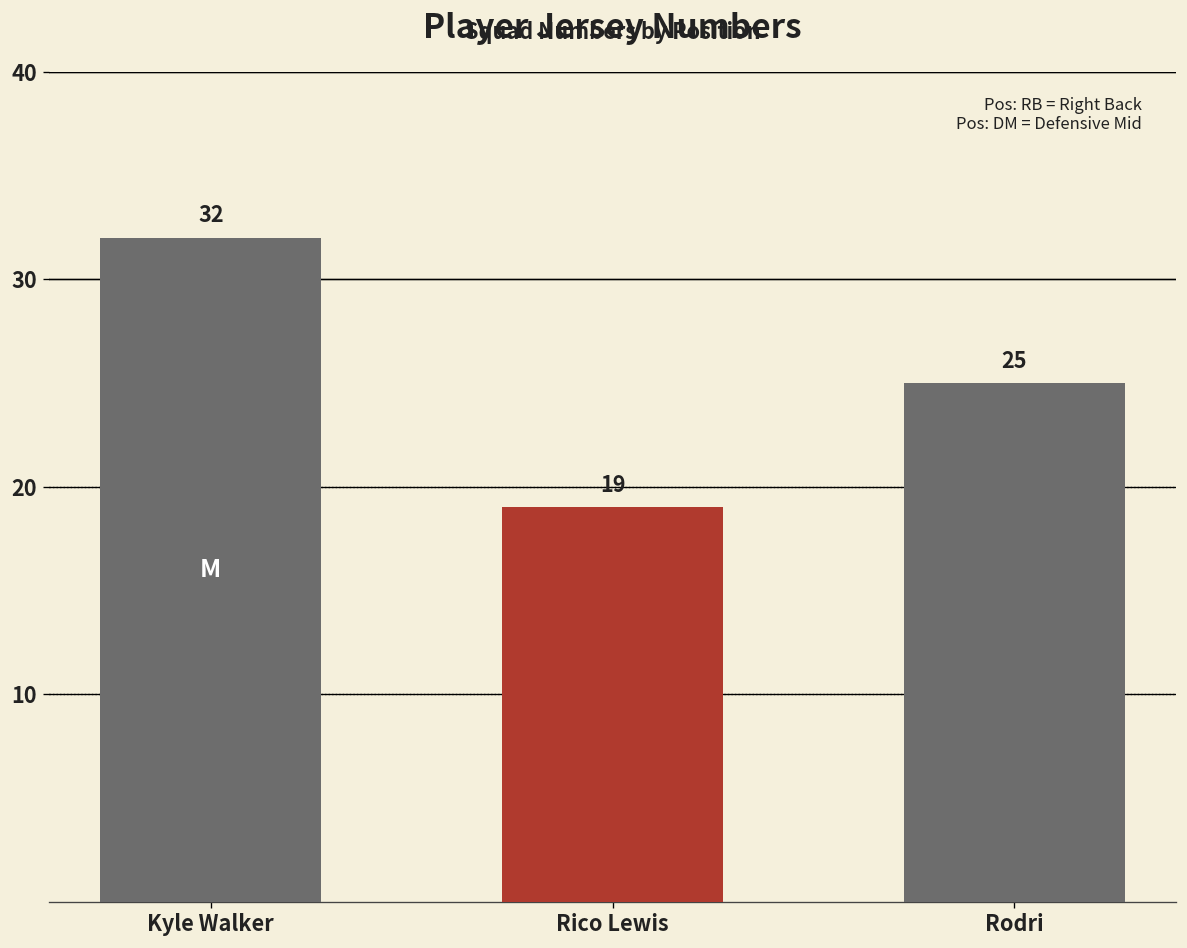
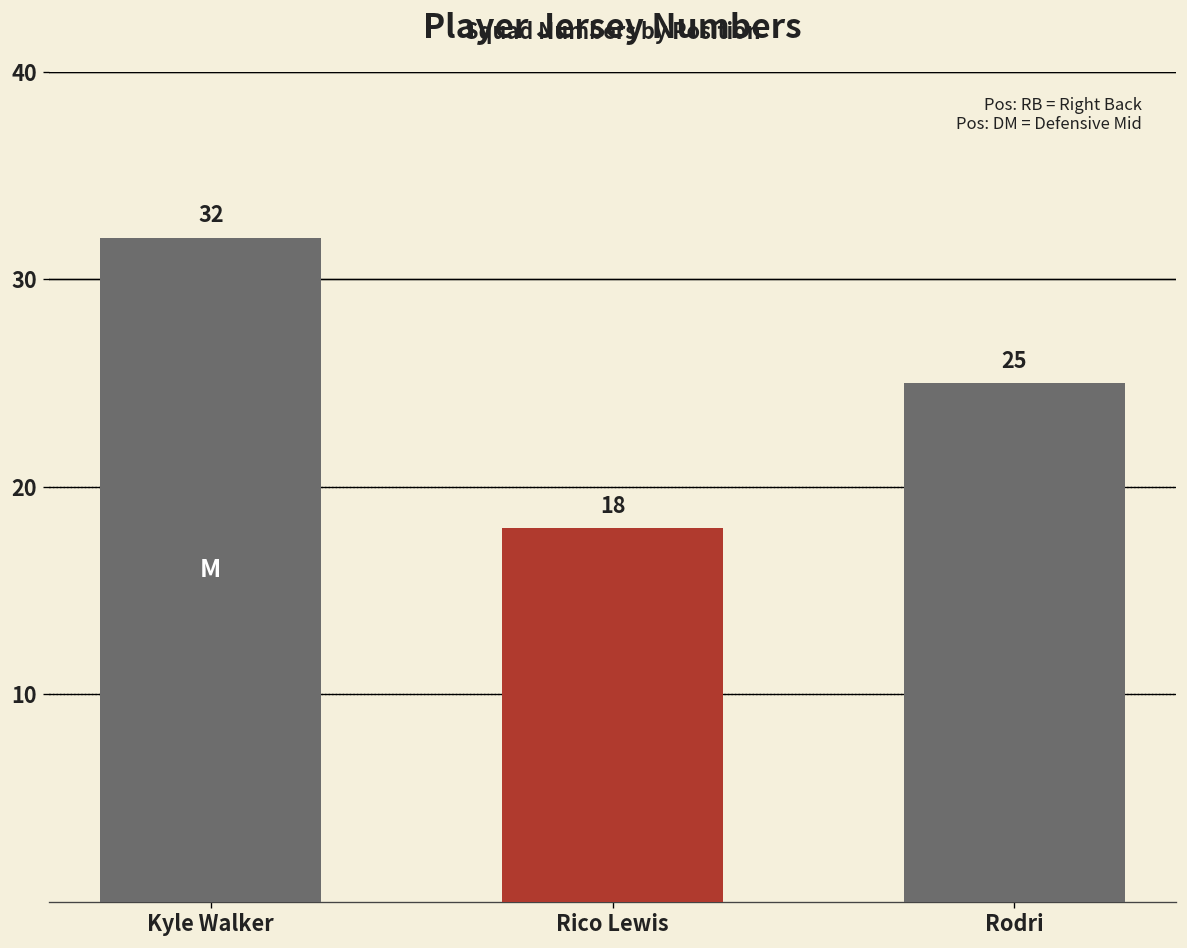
Rico Lewis: 19 -> 18
